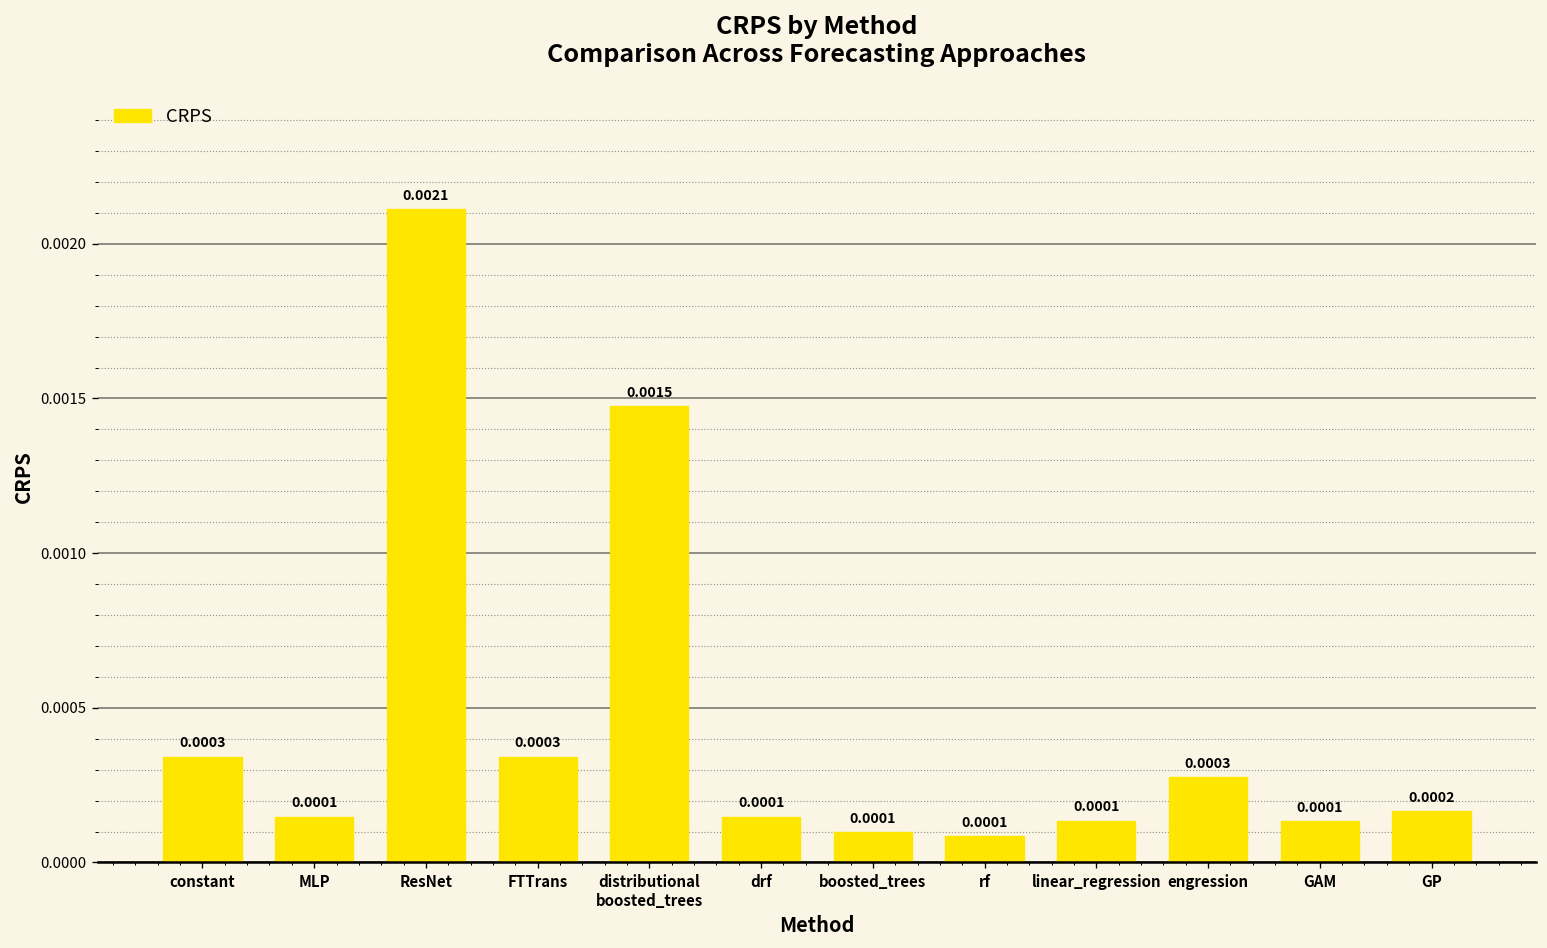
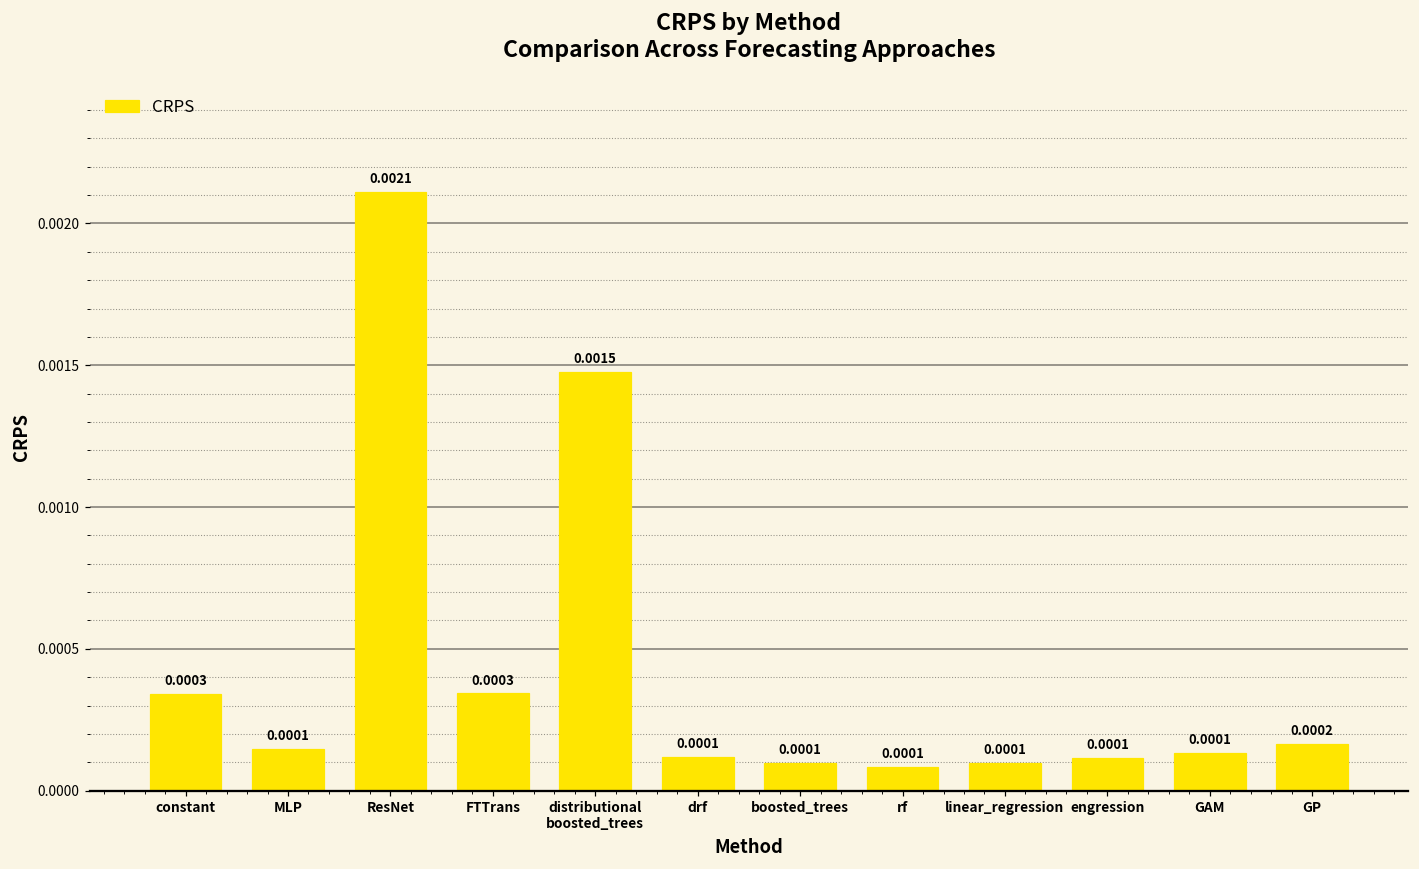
drf: 0.00015 -> 0.00012
linear_regression: 0.00014 -> 0.00010
engression: 0.0003 -> 0.0001
